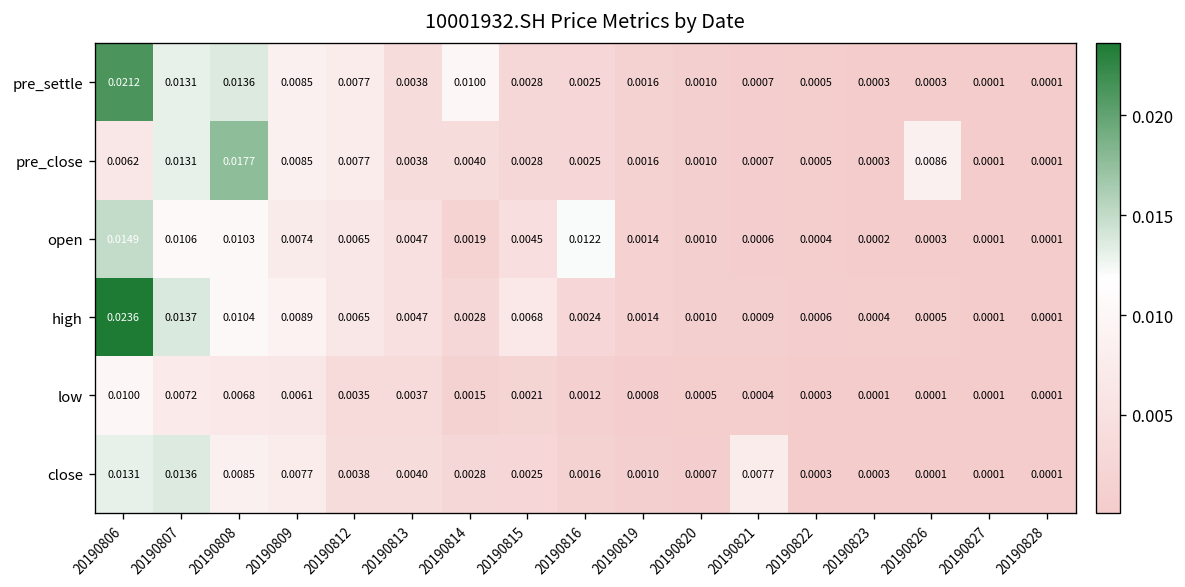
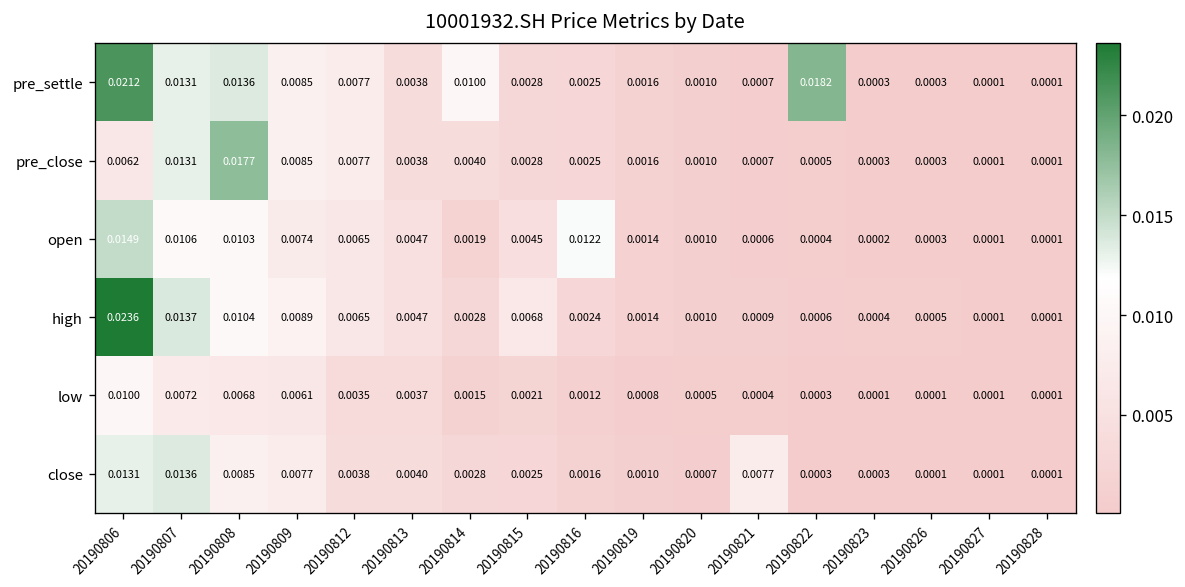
pre_settle, 20190822: 0.0005 -> 0.0182
pre_close, 20190826: 0.0086 -> 0.0003
